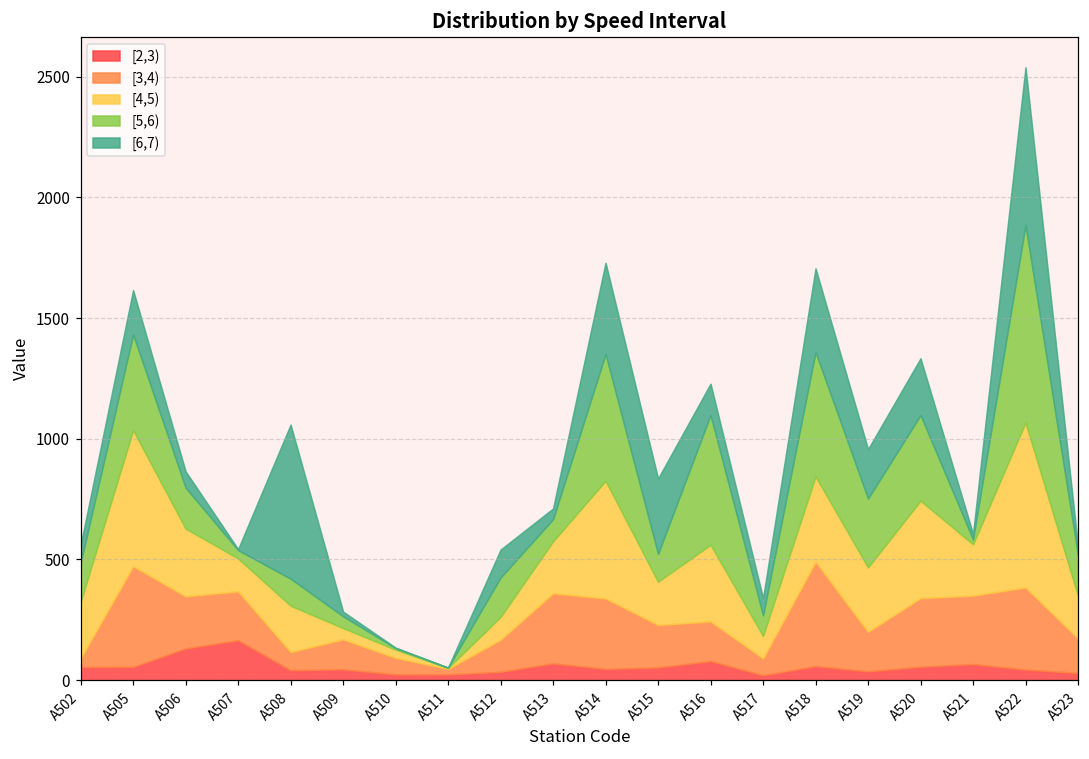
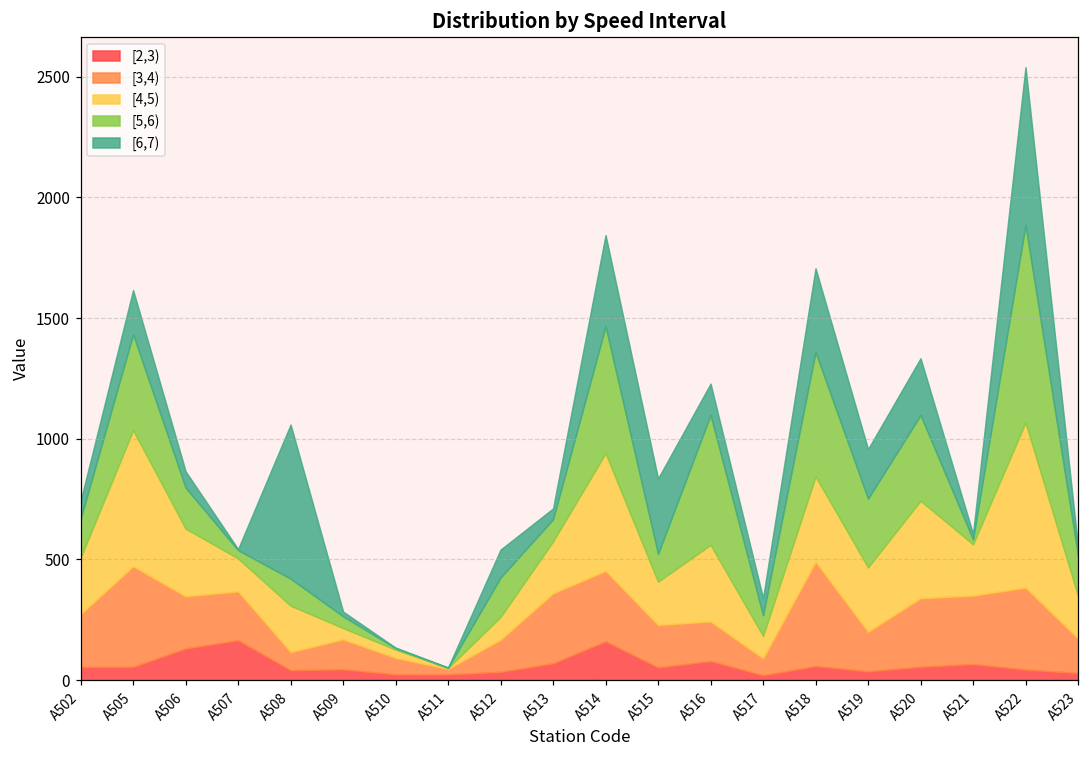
[3,4), A502: 40 -> 220
[2,3), A514: 50 -> 160
